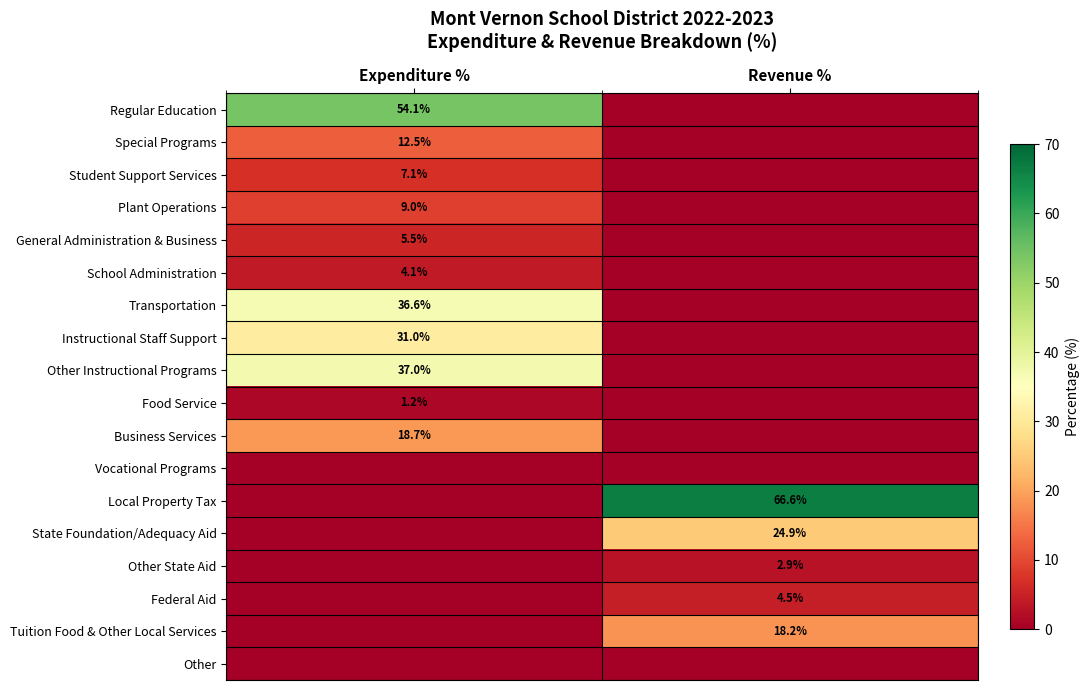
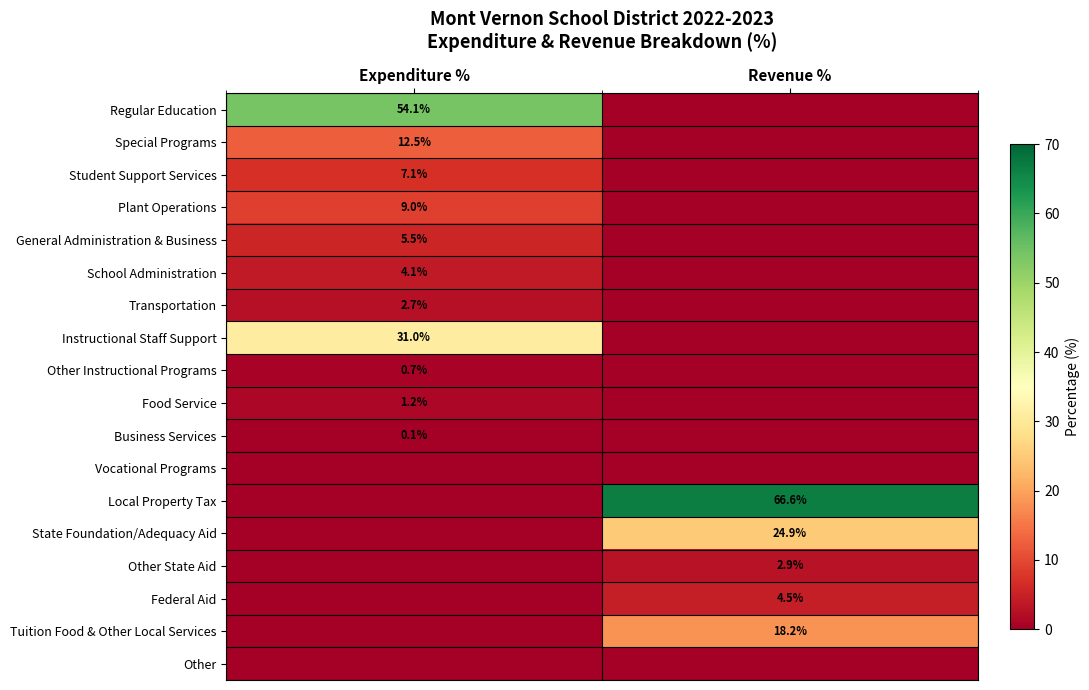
Transportation, Expenditure %: 36.6% -> 2.7%
Other Instructional Programs, Expenditure %: 37.0% -> 0.7%
Business Services, Expenditure %: 18.7% -> 0.1%
